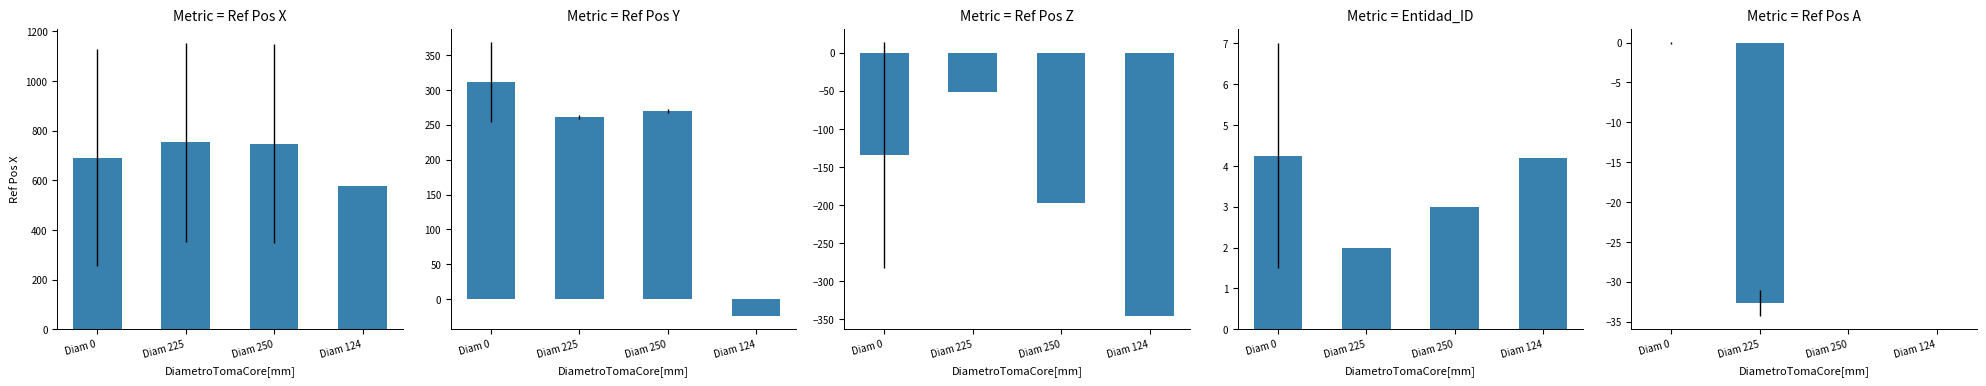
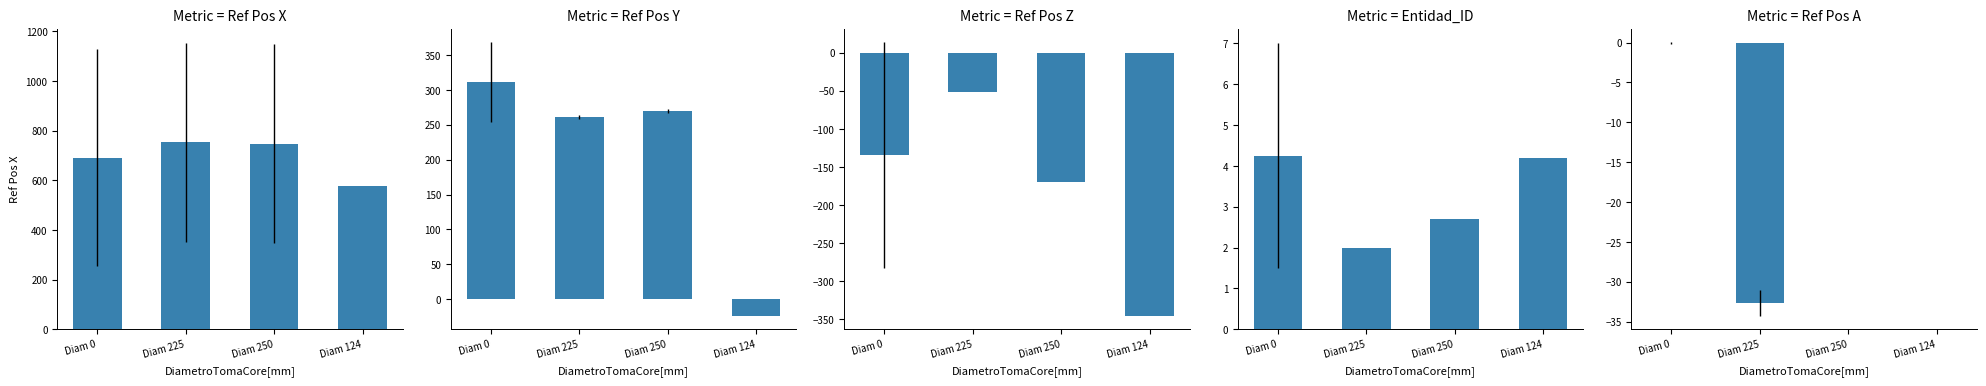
Metric = Ref Pos Z, Diam 250: -200 -> -170
Metric = Entidad_ID, Diam 250: 3.0 -> 2.7
